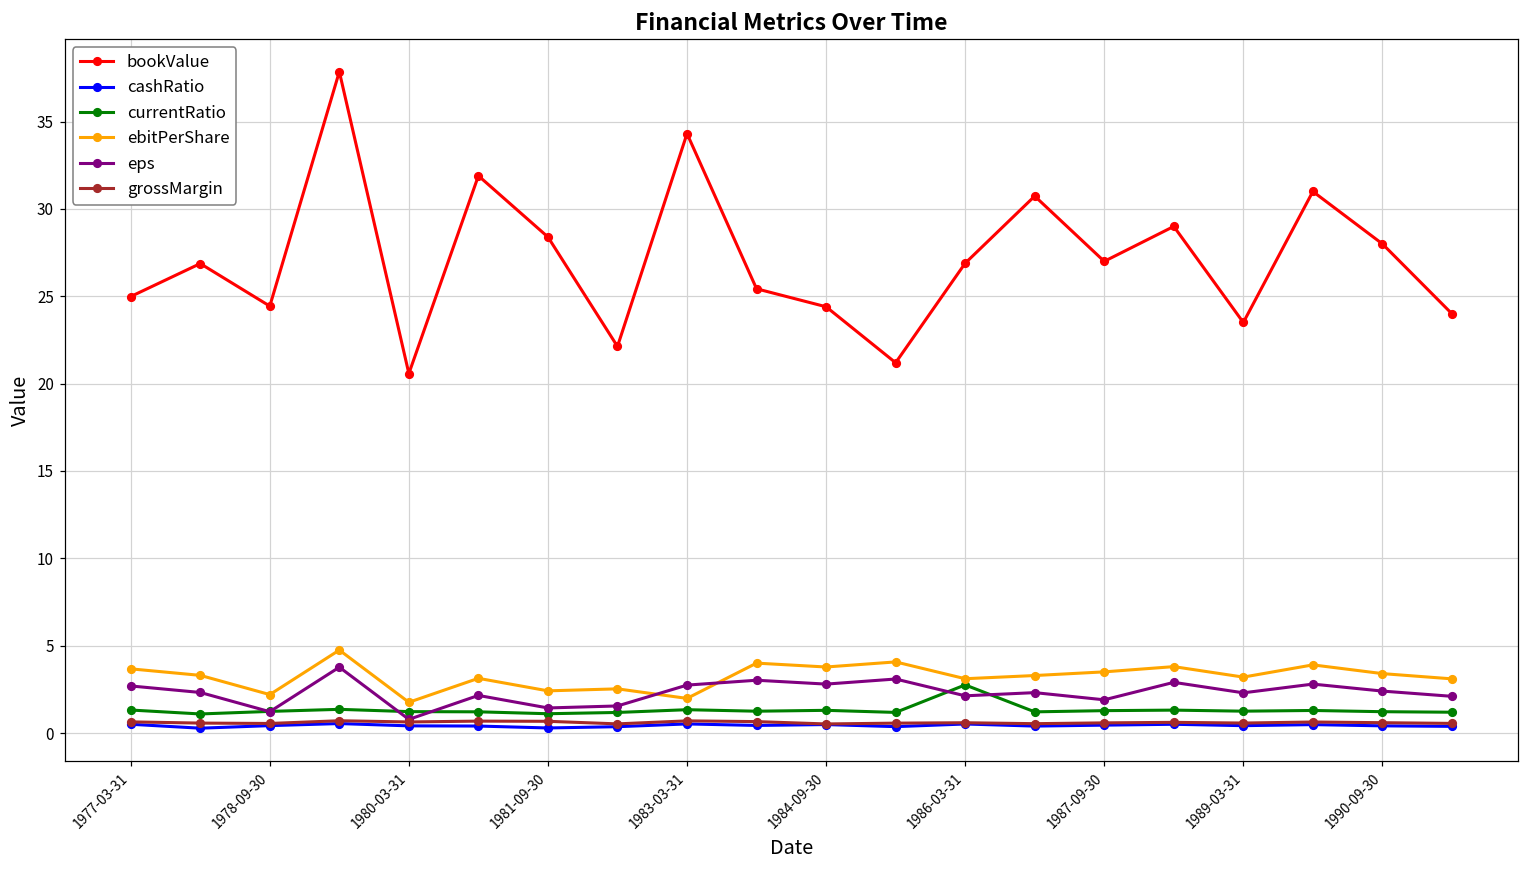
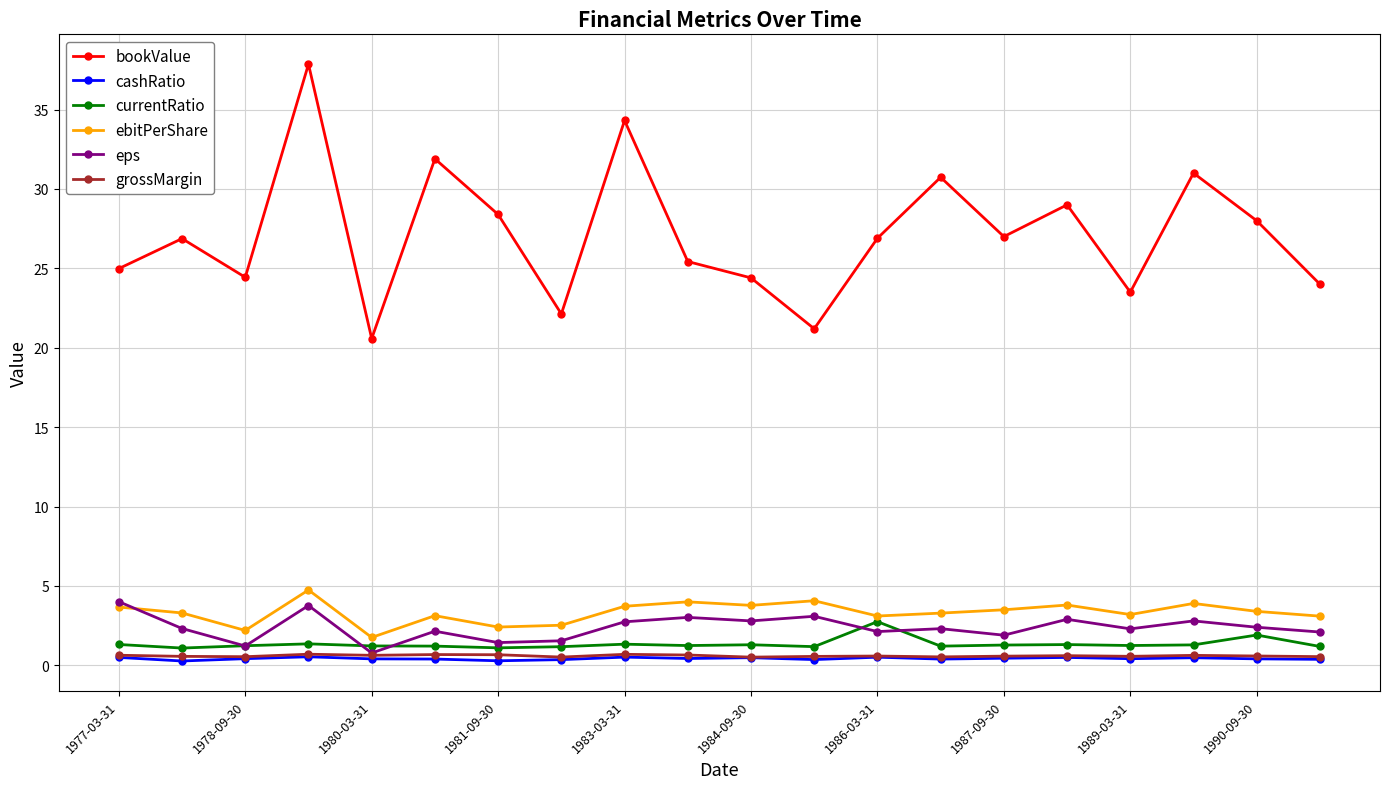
eps, 1977-03-31: 2.7 -> 4.0
ebitPerShare, 1983-03-31: 2.0 -> 3.7
currentRatio, 1990-09-30: 1.2 -> 1.9
